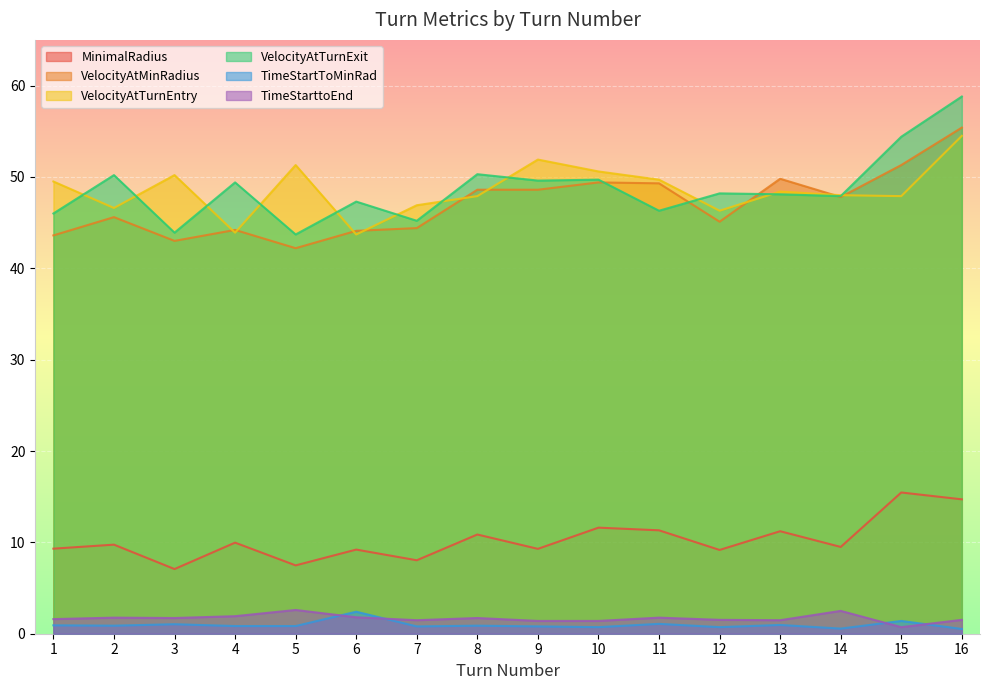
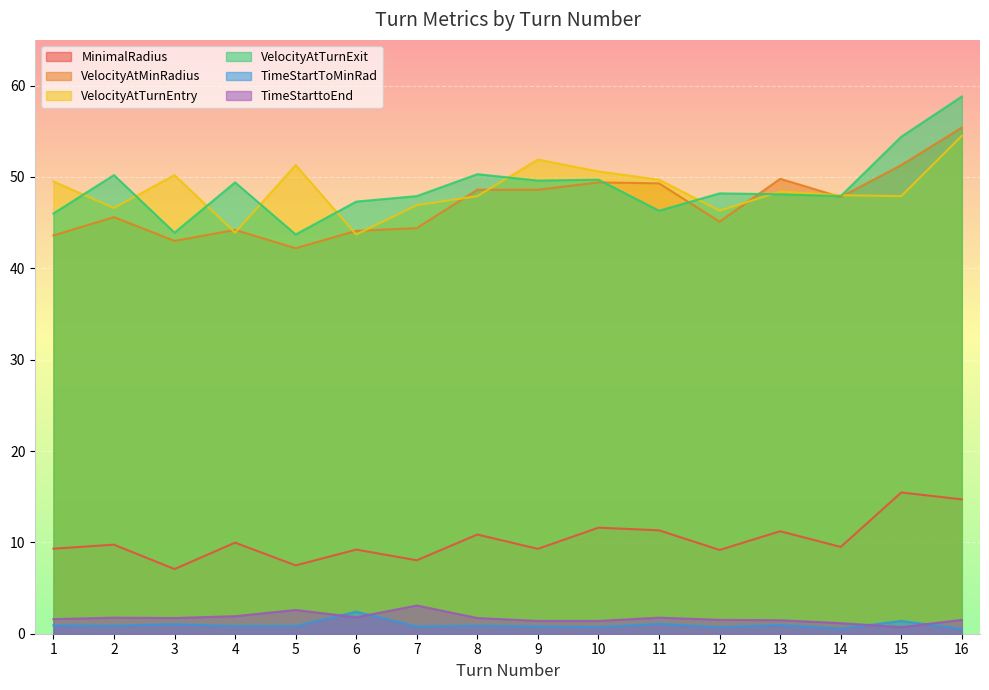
VelocityAtTurnExit, 7: 45 -> 48
TimeStarttoEnd, 7: 1 -> 3
TimeStarttoEnd, 14: 3 -> 1
